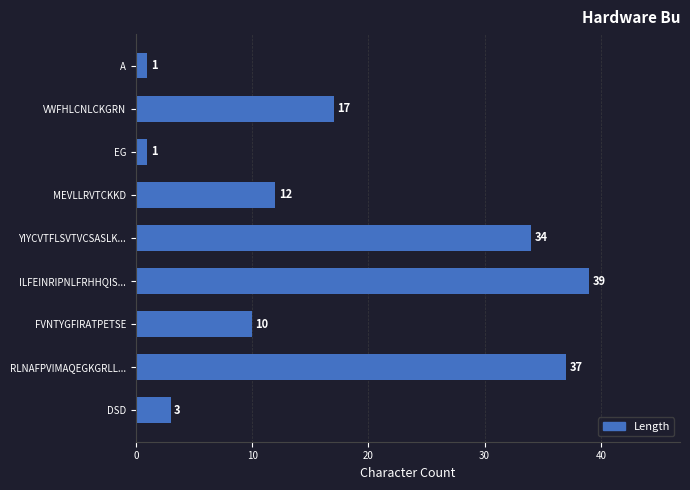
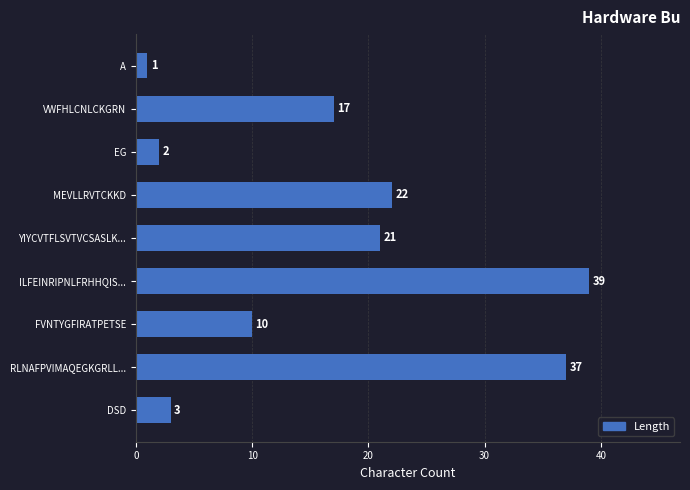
EG: 1 -> 2
MEVLLRVTCKKD: 12 -> 22
YIYCVTFLSVTVCSASLK...: 34 -> 21
